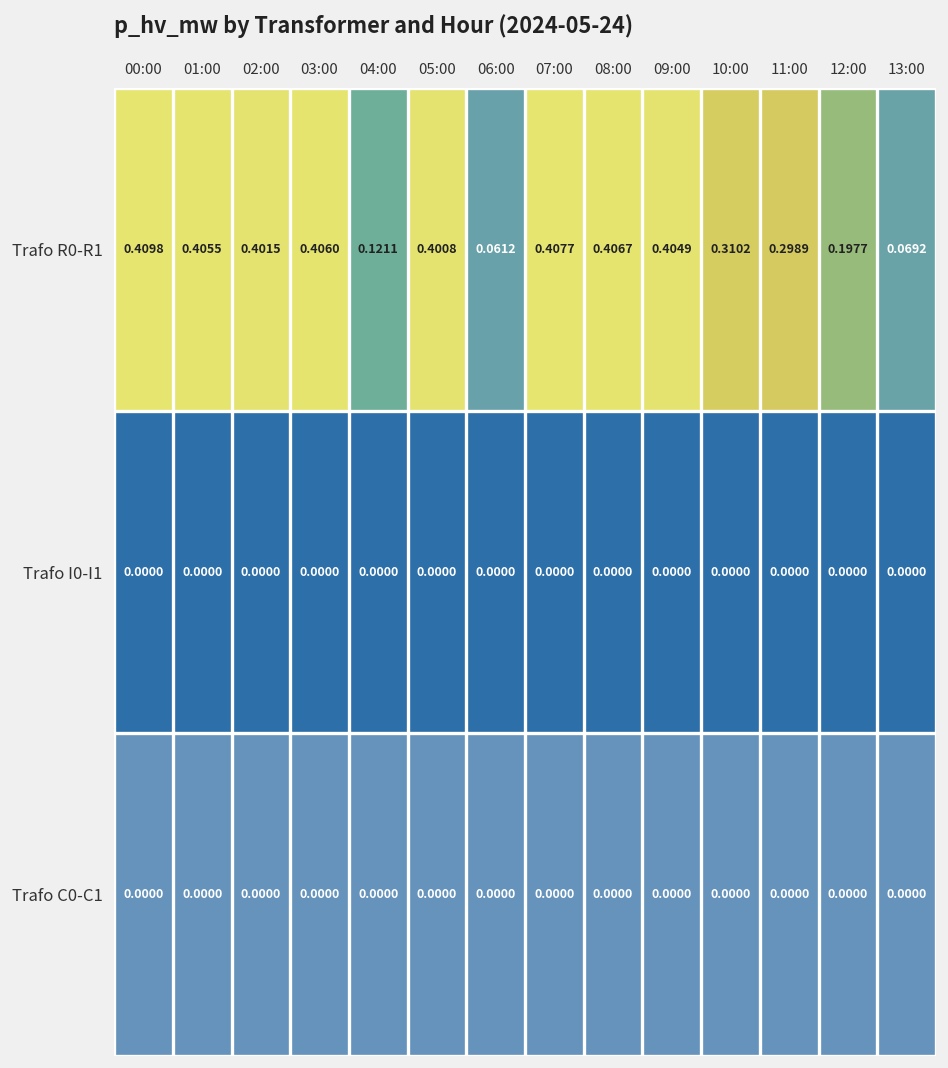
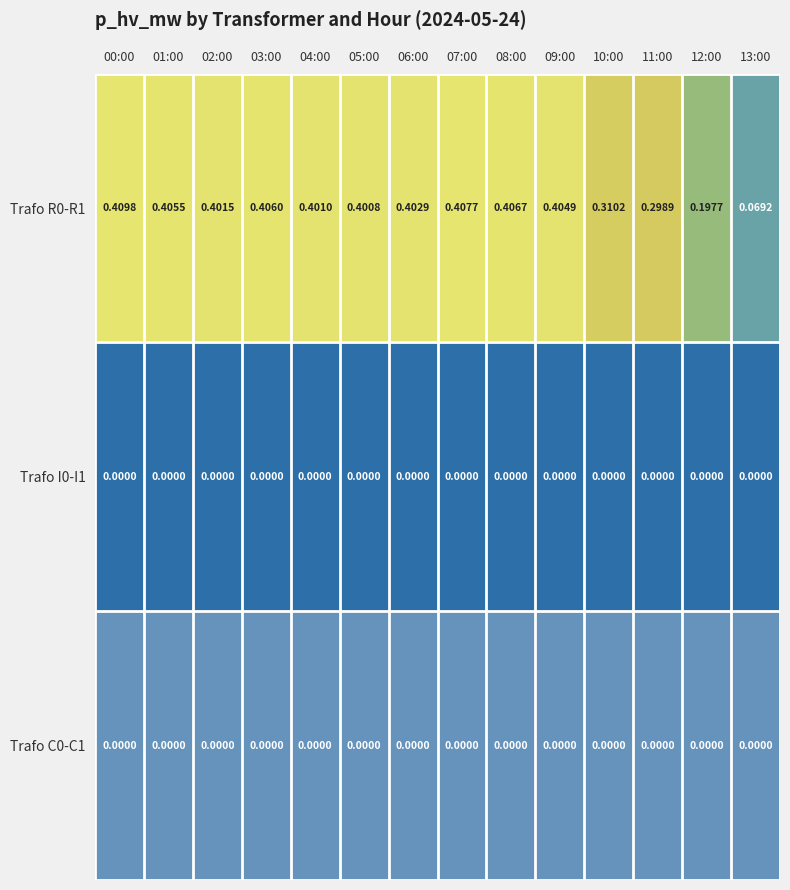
Trafo R0-R1, 04:00: 0.1211 -> 0.4010
Trafo R0-R1, 06:00: 0.0612 -> 0.4029
